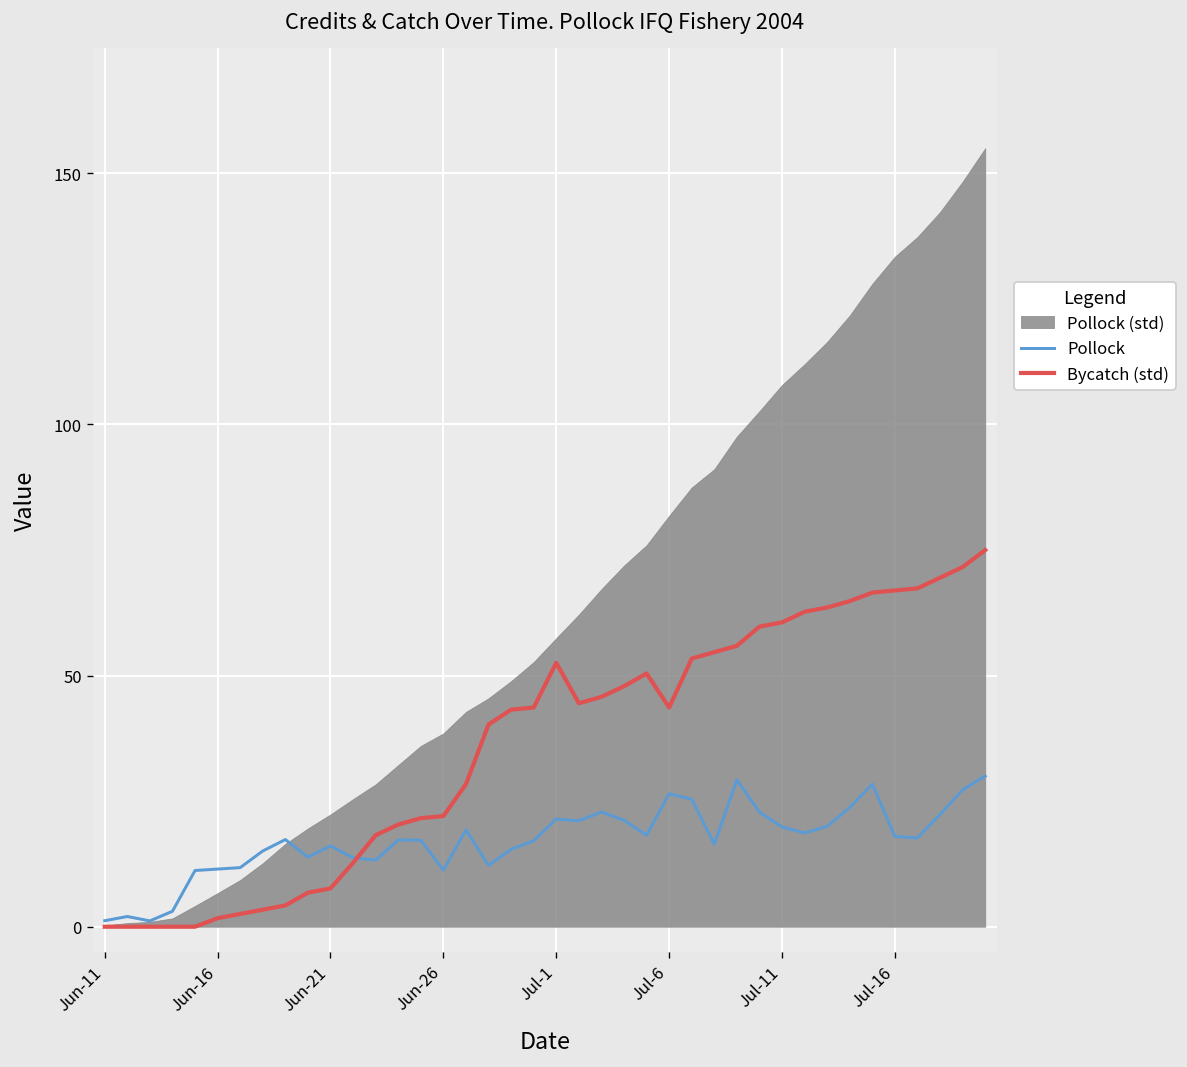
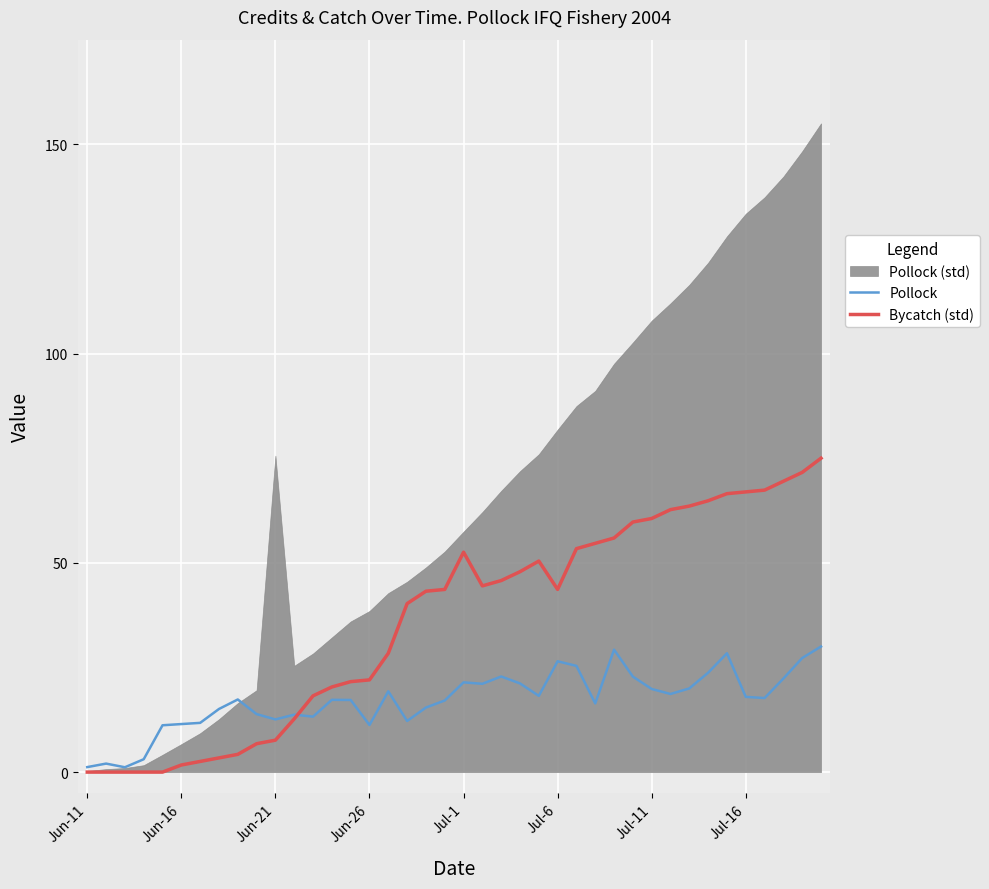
Pollock, Jun-21: 16 -> 13
Pollock (std), Jun-21: 22 -> 76
